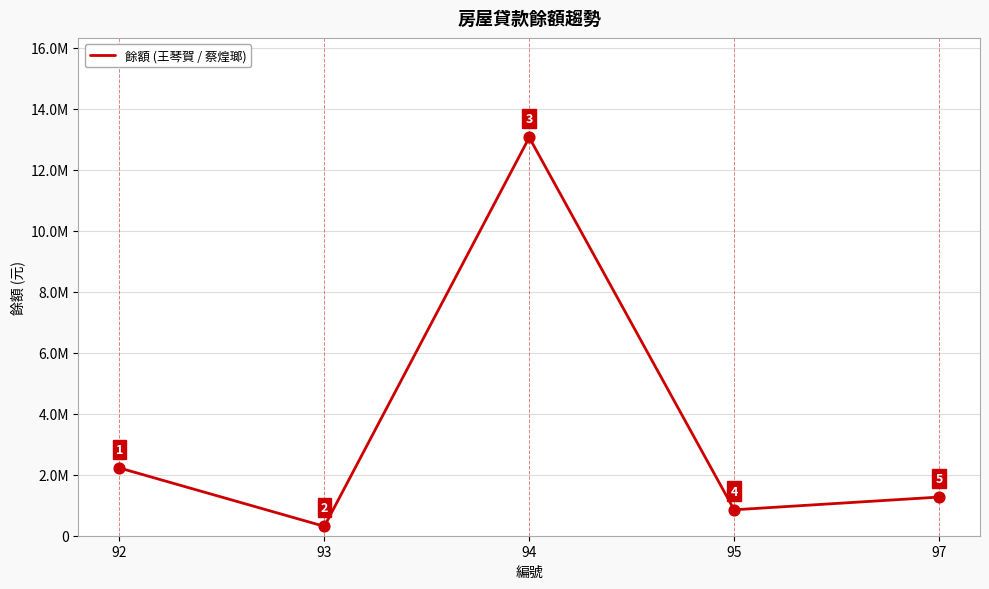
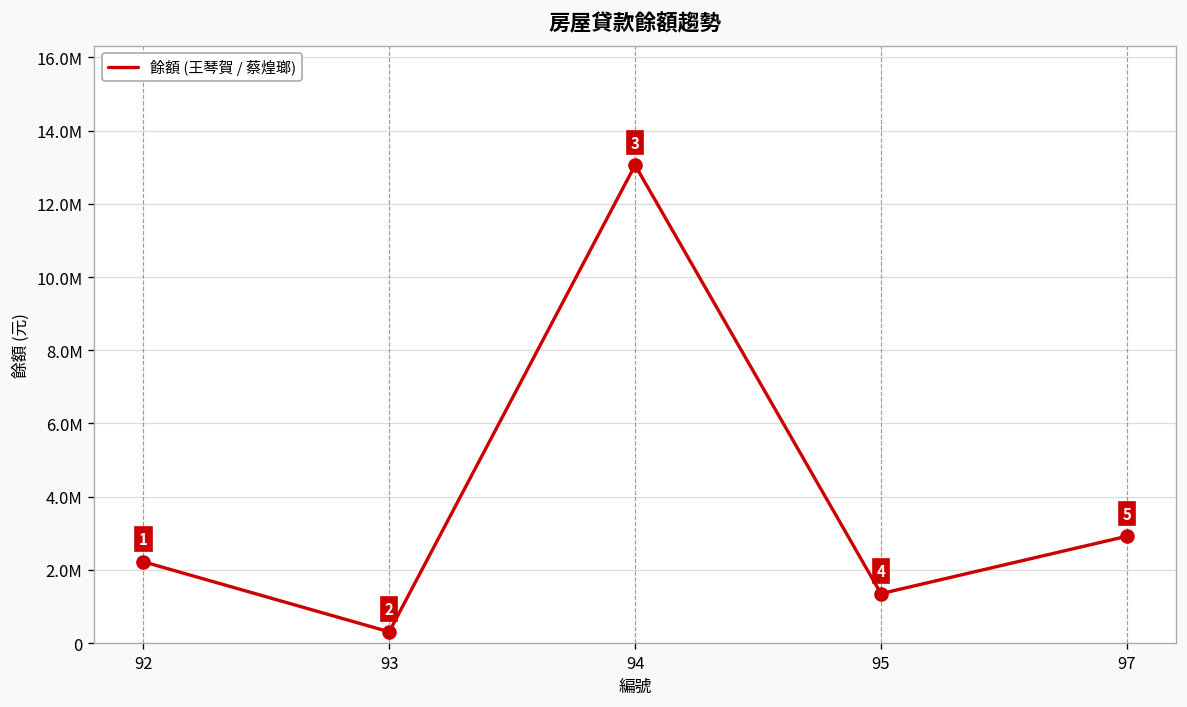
95: 900000 -> 1300000
97: 1300000 -> 2900000
